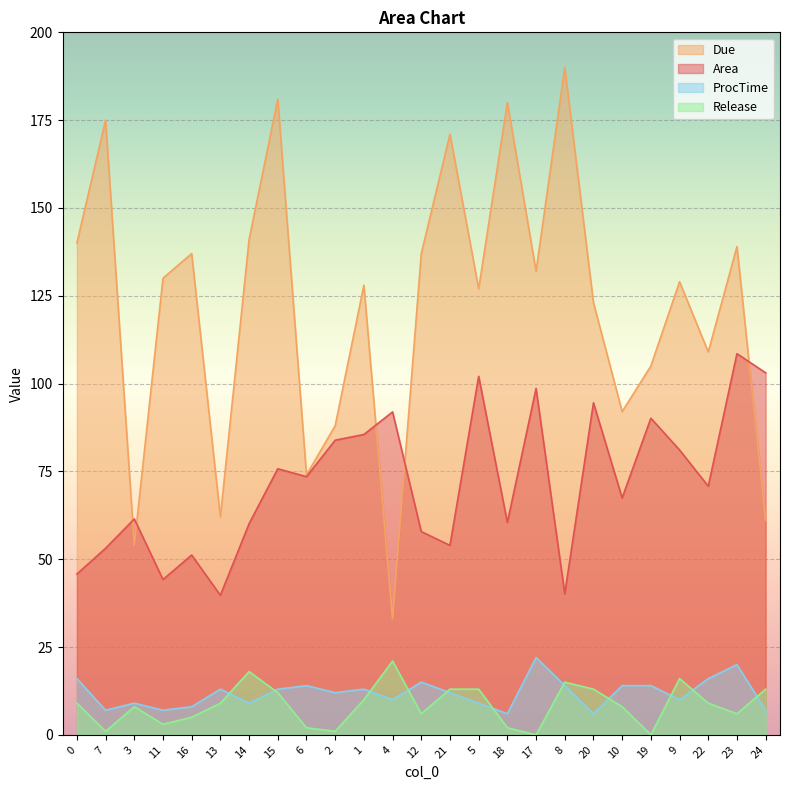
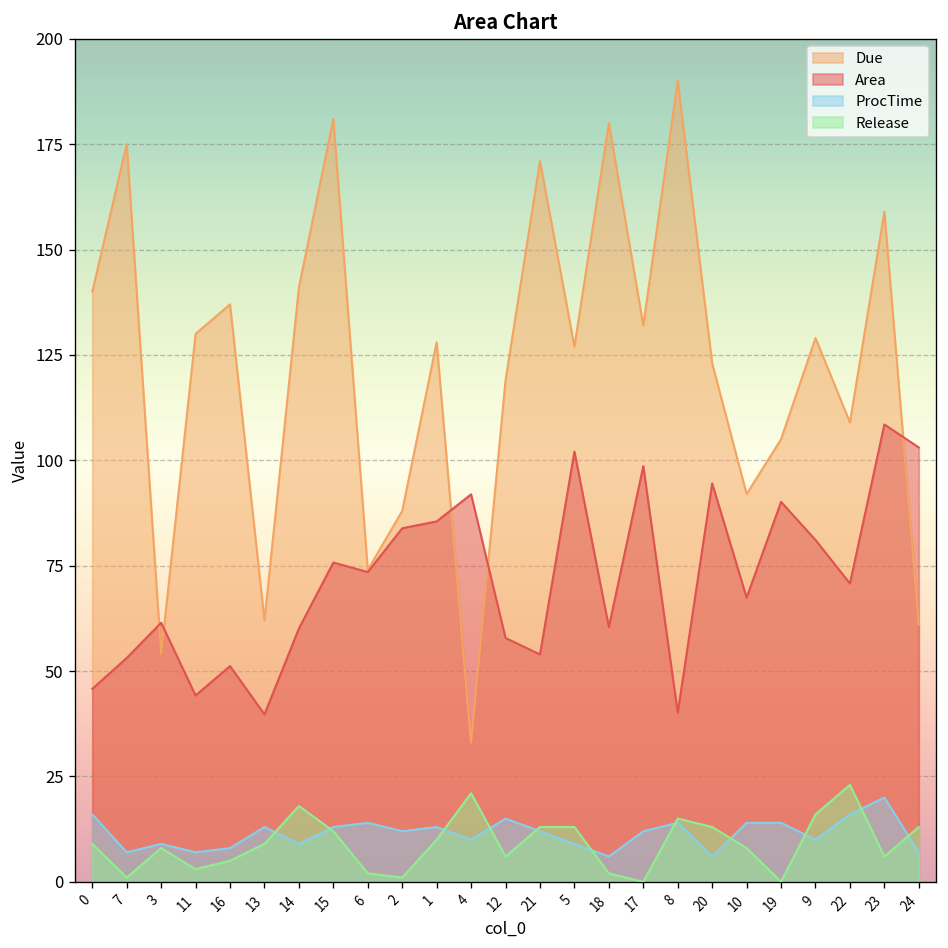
Due, 12: 137 -> 119
ProcTime, 17: 22 -> 12
Release, 22: 9 -> 23
Due, 23: 139 -> 159
